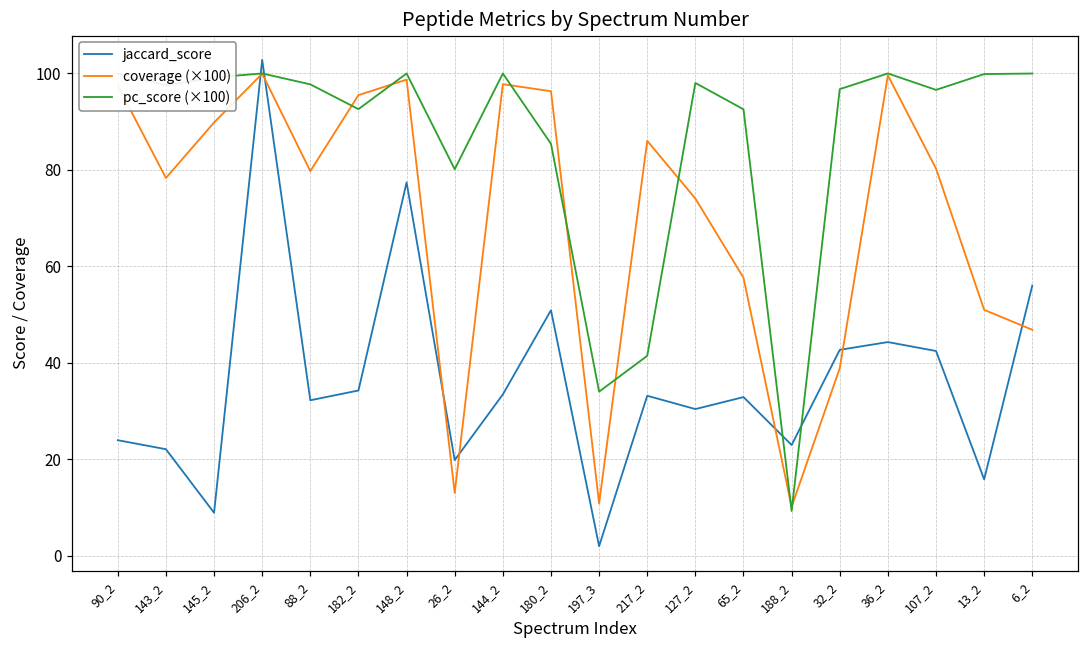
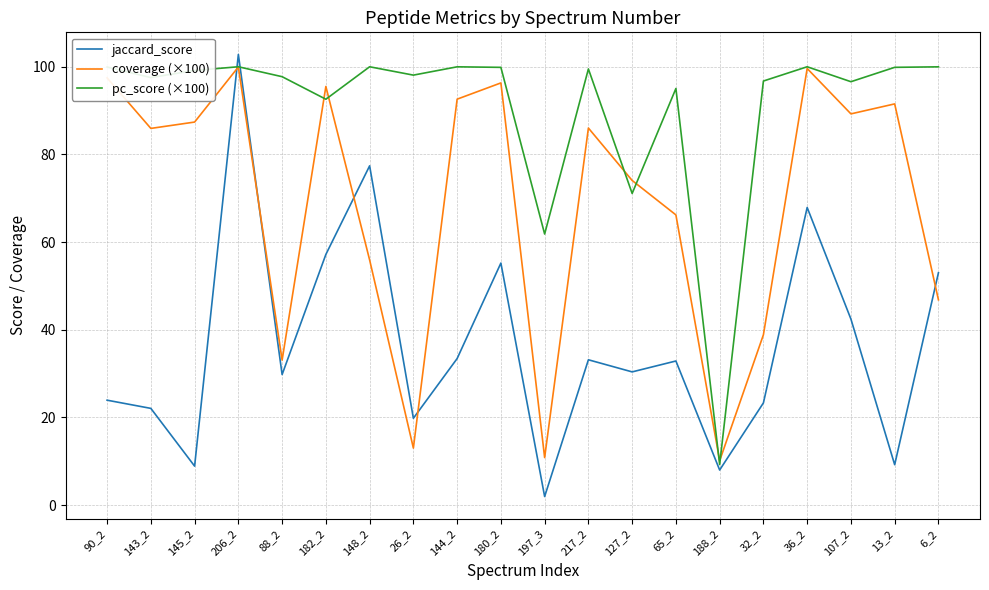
coverage (×100), 143_2: 78 -> 86
coverage (×100), 145_2: 90 -> 87
jaccard_score, 88_2: 32 -> 30
coverage (×100), 88_2: 80 -> 33
jaccard_score, 182_2: 34 -> 57
coverage (×100), 148_2: 99 -> 56
pc_score (×100), 26_2: 80 -> 98
coverage (×100), 144_2: 98 -> 93
jaccard_score, 180_2: 51 -> 55
pc_score (×100), 180_2: 85 -> 100
pc_score (×100), 197_3: 34 -> 62
pc_score (×100), 217_2: 41 -> 100
pc_score (×100), 127_2: 98 -> 71
coverage (×100), 65_2: 58 -> 66
pc_score (×100), 65_2: 93 -> 95
jaccard_score, 188_2: 23 -> 8
jaccard_score, 32_2: 43 -> 23
jaccard_score, 36_2: 44 -> 68
coverage (×100), 107_2: 80 -> 89
jaccard_score, 13_2: 16 -> 9
coverage (×100), 13_2: 51 -> 92
jaccard_score, 6_2: 56 -> 53
